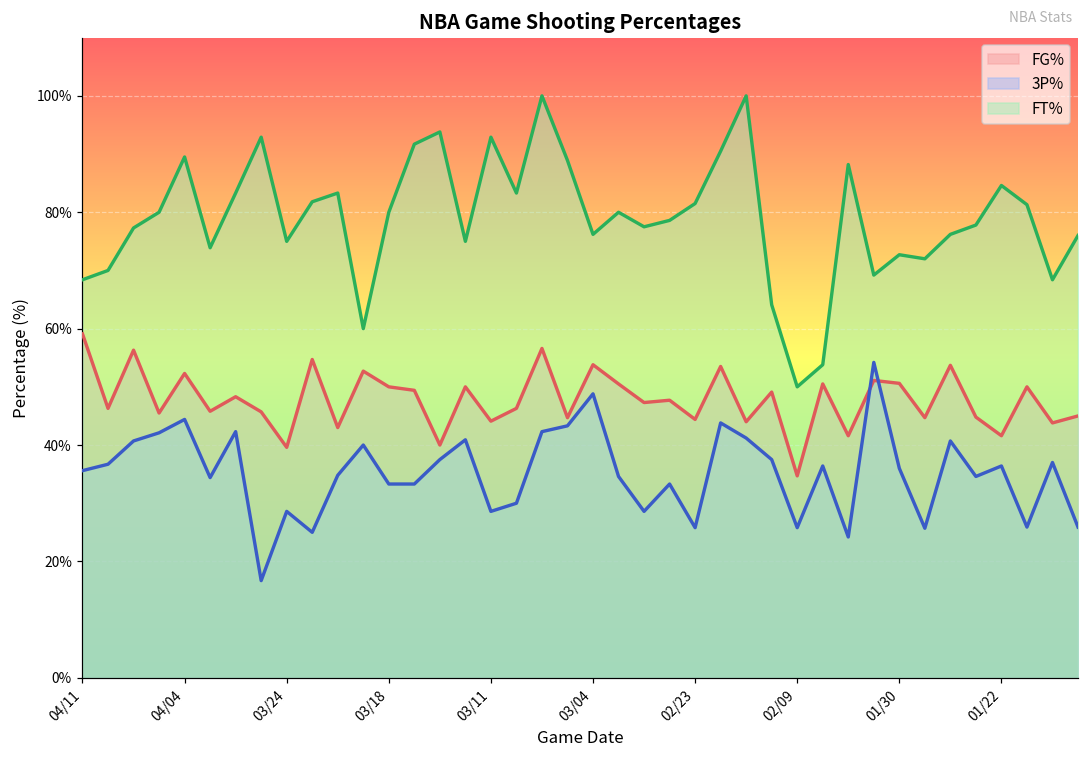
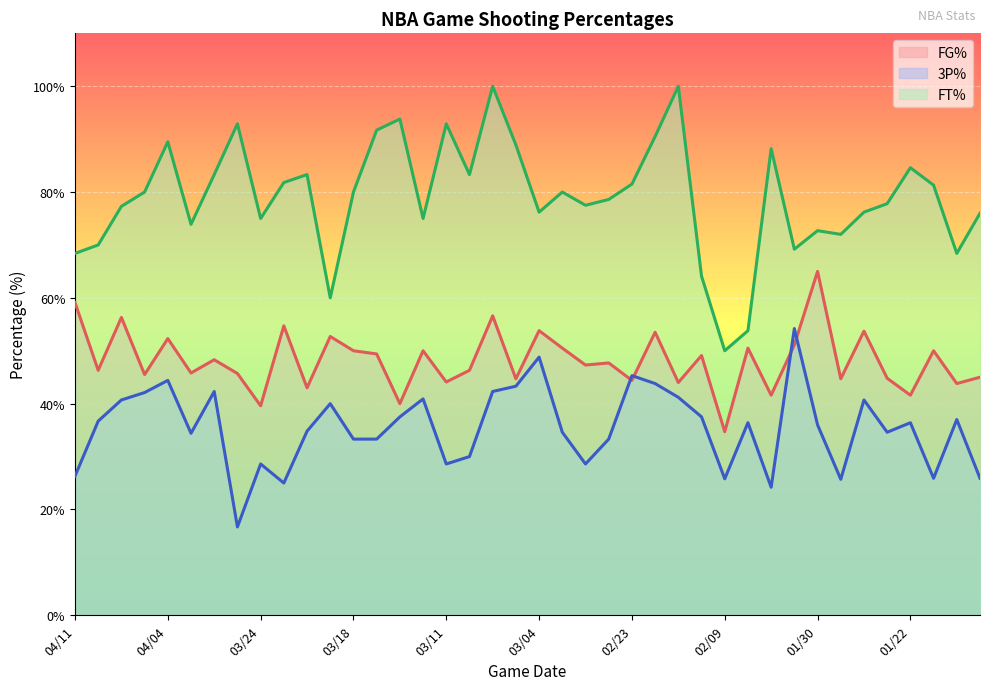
3P%, 04/11: 36% -> 26%
3P%, 02/23: 26% -> 45%
FG%, 01/30: 51% -> 65%
